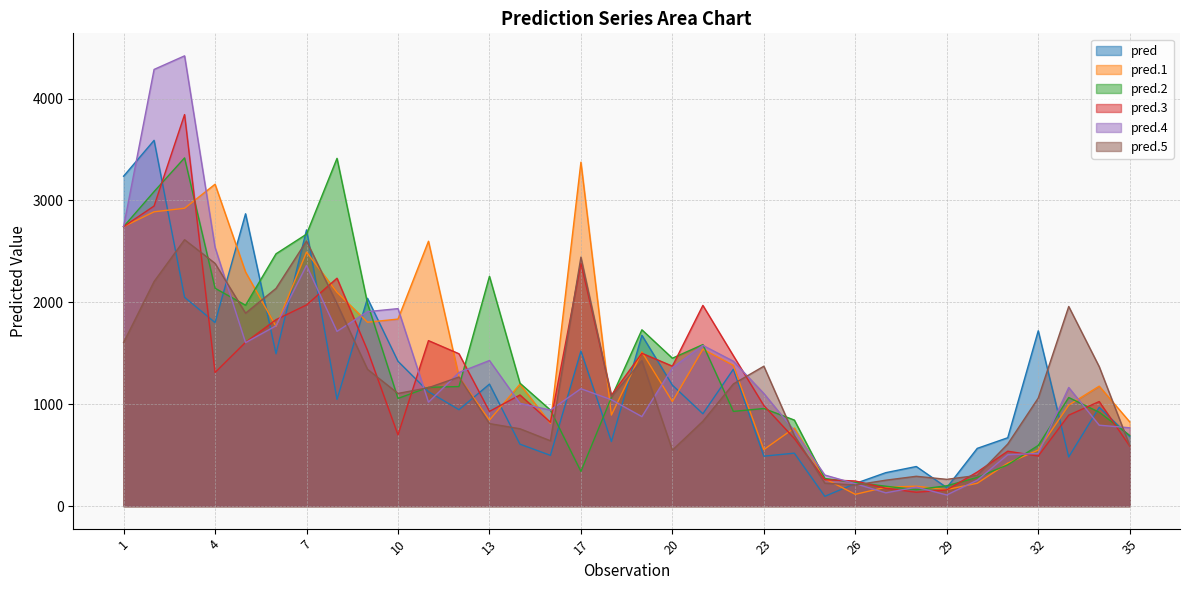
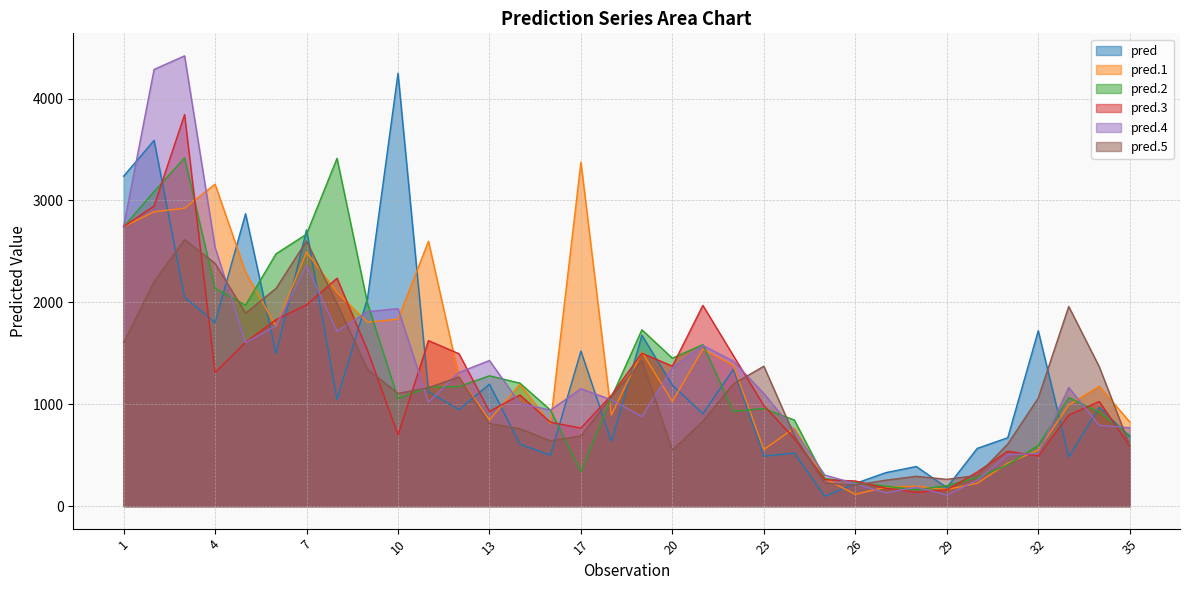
pred, 10: 1420 -> 4250
pred.2, 13: 2260 -> 1280
pred.3, 17: 2390 -> 770
pred.5, 17: 2440 -> 690
